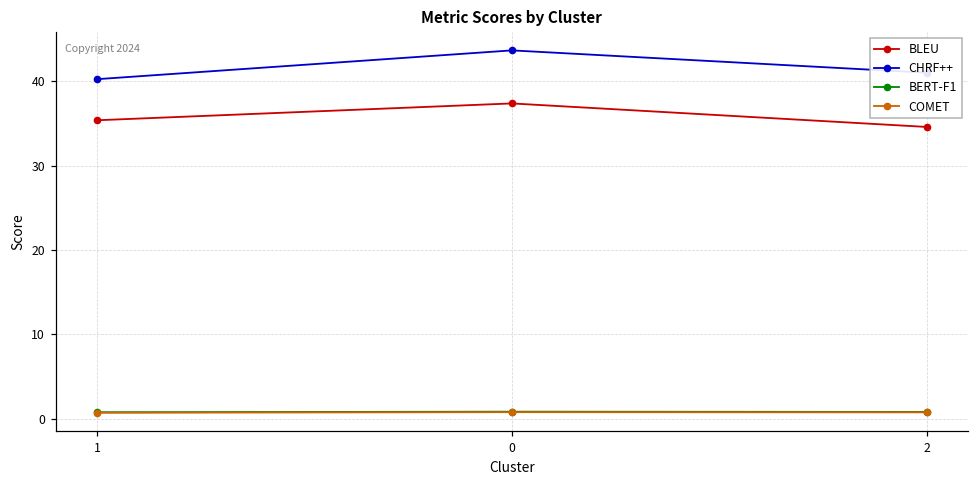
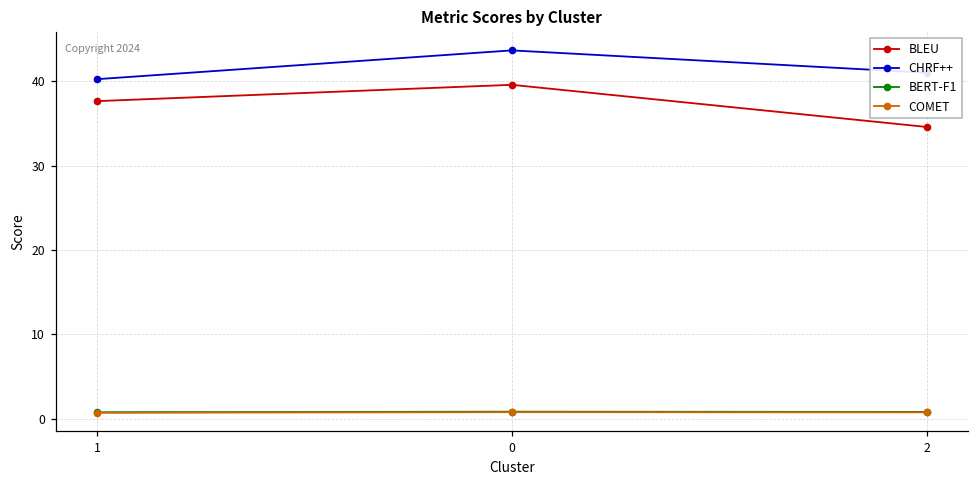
BLEU, 1: 35 -> 38
BLEU, 0: 37 -> 40
